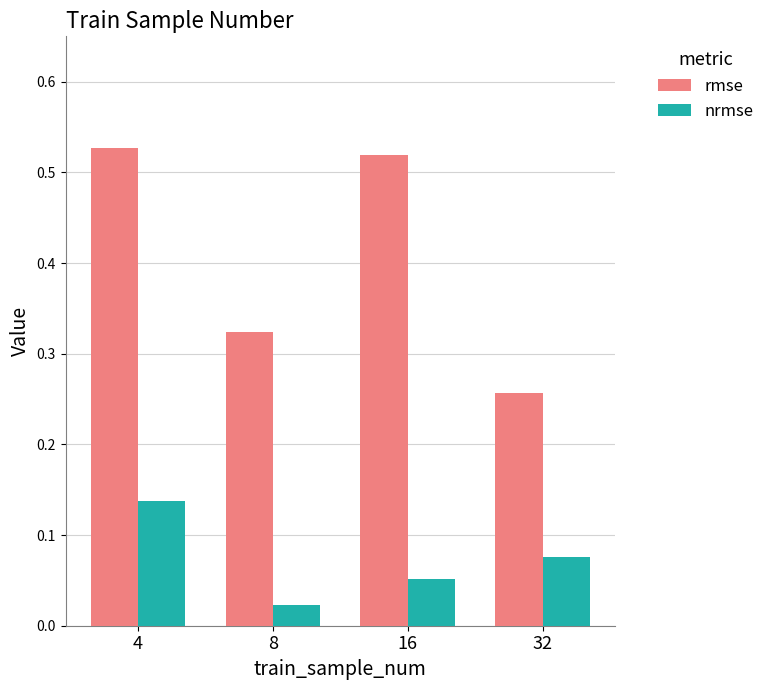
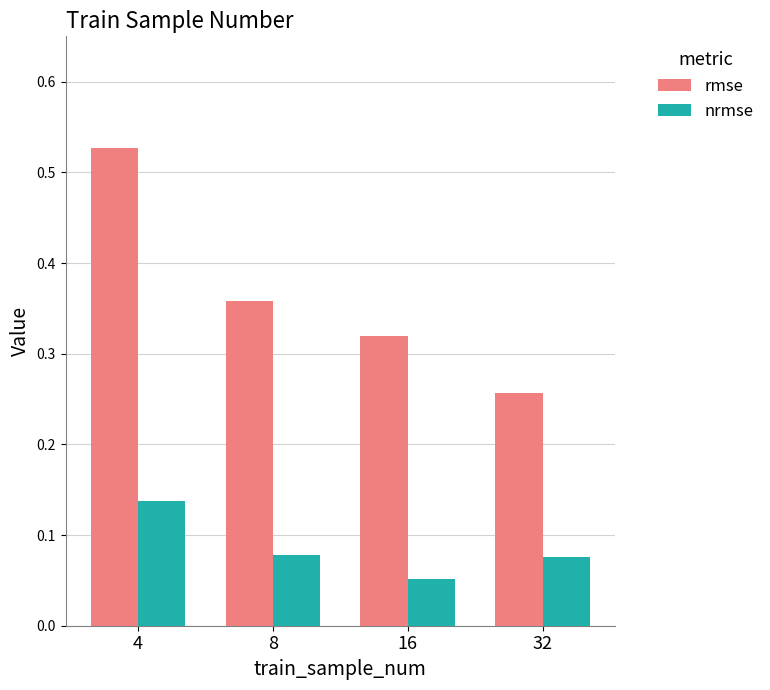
rmse, 8: 0.32 -> 0.36
nrmse, 8: 0.02 -> 0.08
rmse, 16: 0.52 -> 0.32
